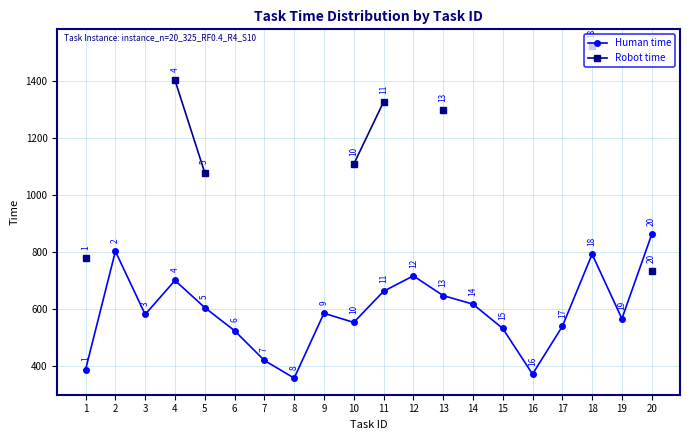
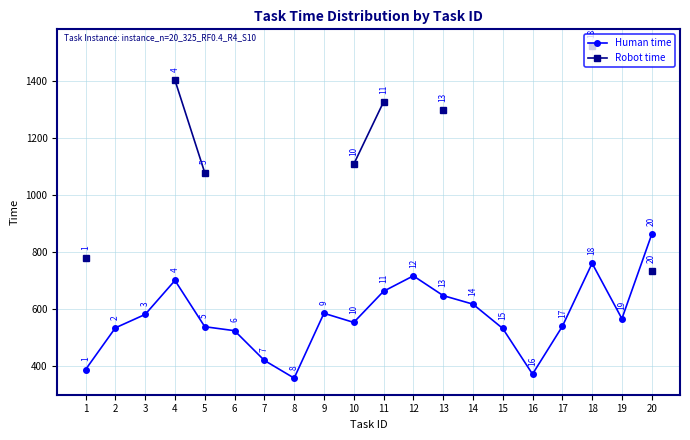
Human time, 2: 800 -> 540
Human time, 5: 610 -> 540
Human time, 18: 790 -> 760
